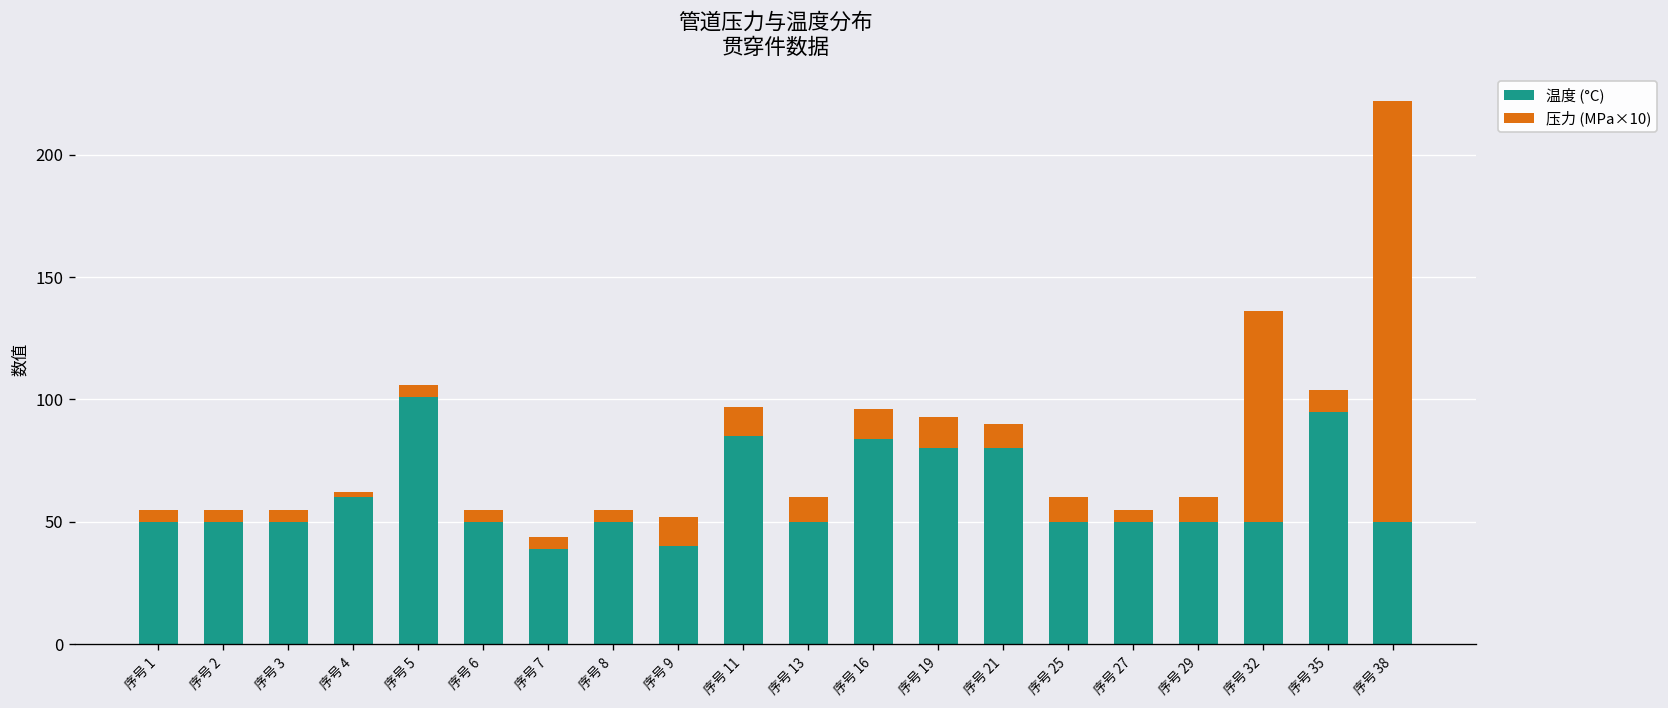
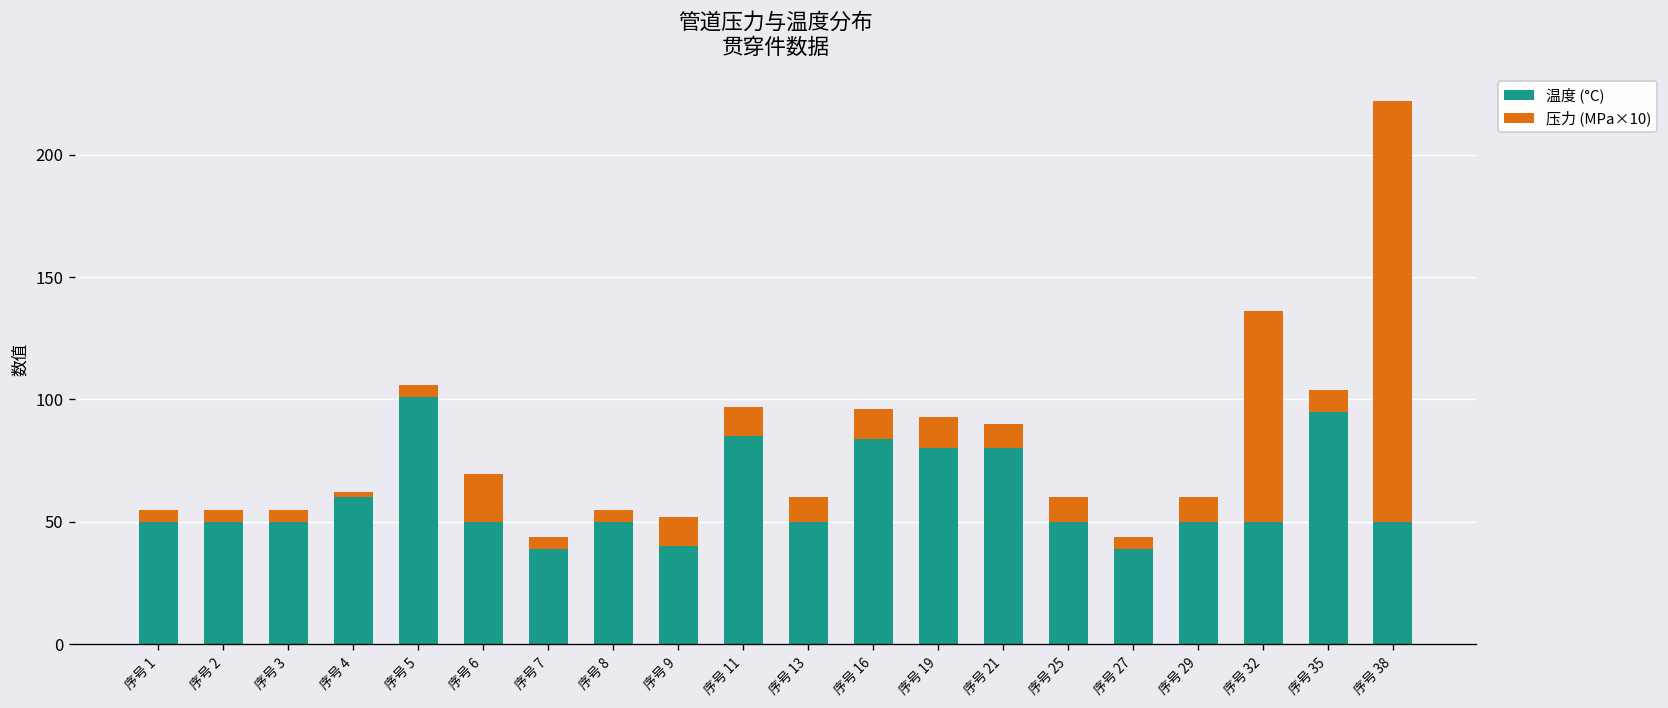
压力 (MPa×10), 序号 6: 5 -> 20
温度 (°C), 序号 27: 50 -> 39
